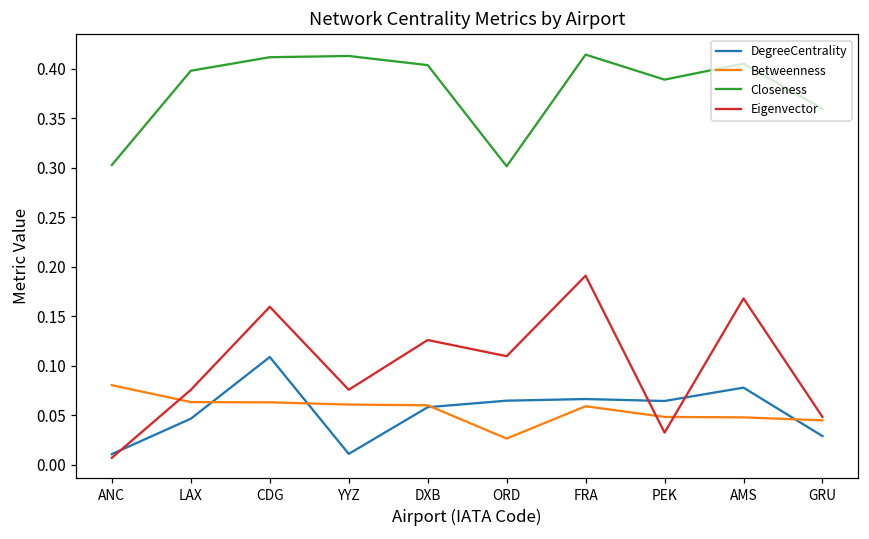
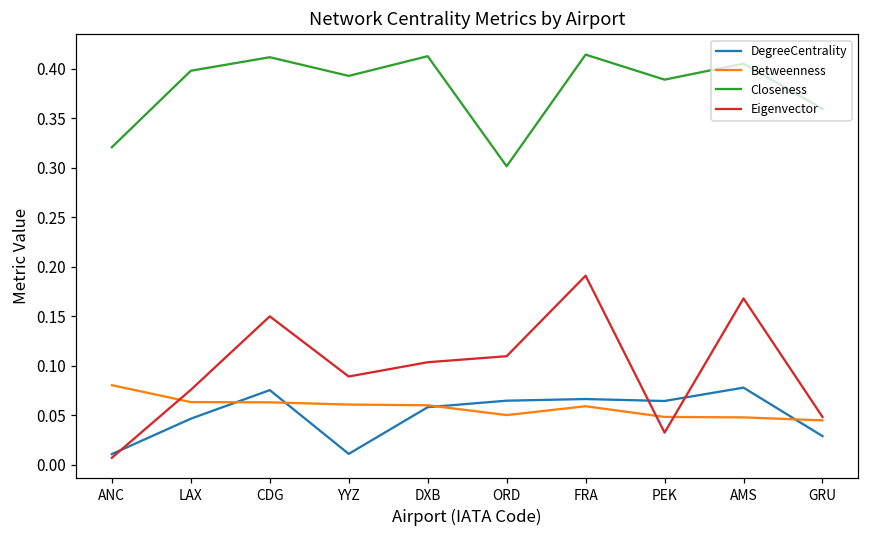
Closeness, ANC: 0.30 -> 0.32
DegreeCentrality, CDG: 0.11 -> 0.08
Eigenvector, CDG: 0.16 -> 0.15
Closeness, YYZ: 0.41 -> 0.39
Eigenvector, YYZ: 0.08 -> 0.09
Closeness, DXB: 0.40 -> 0.41
Eigenvector, DXB: 0.13 -> 0.10
Betweenness, ORD: 0.03 -> 0.05
